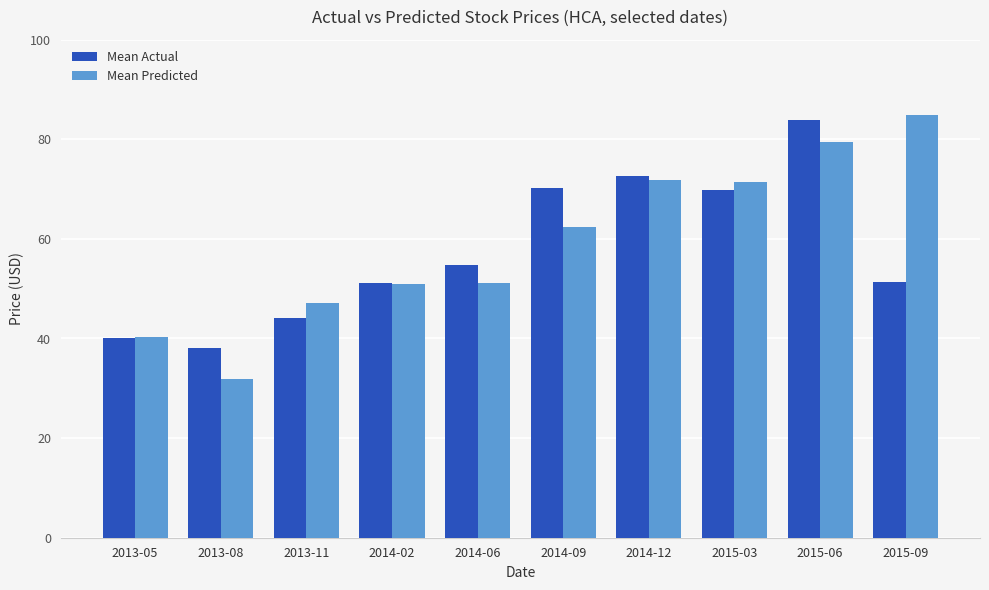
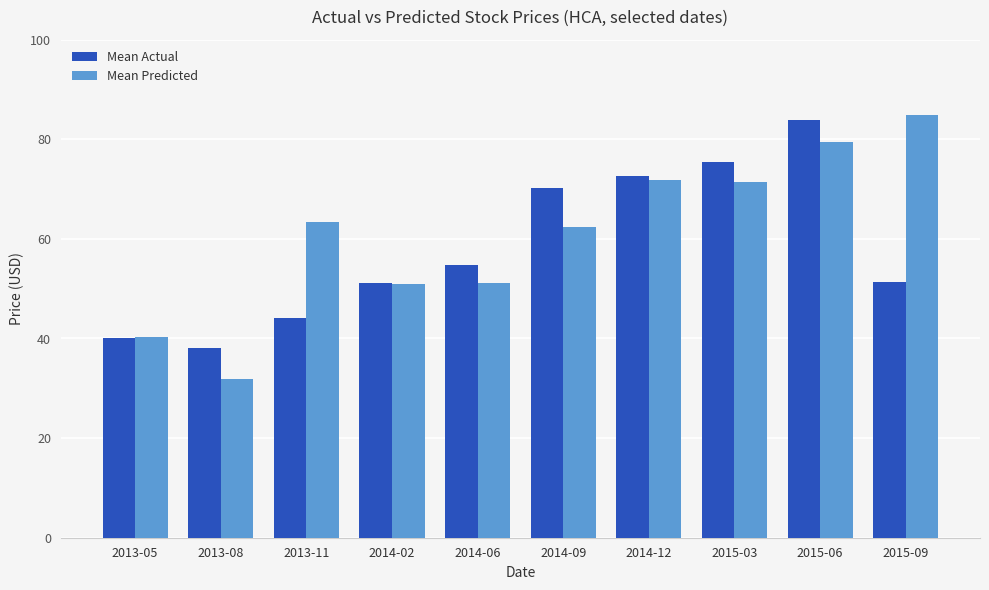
Mean Predicted, 2013-11: 47 -> 63
Mean Actual, 2015-03: 70 -> 75
